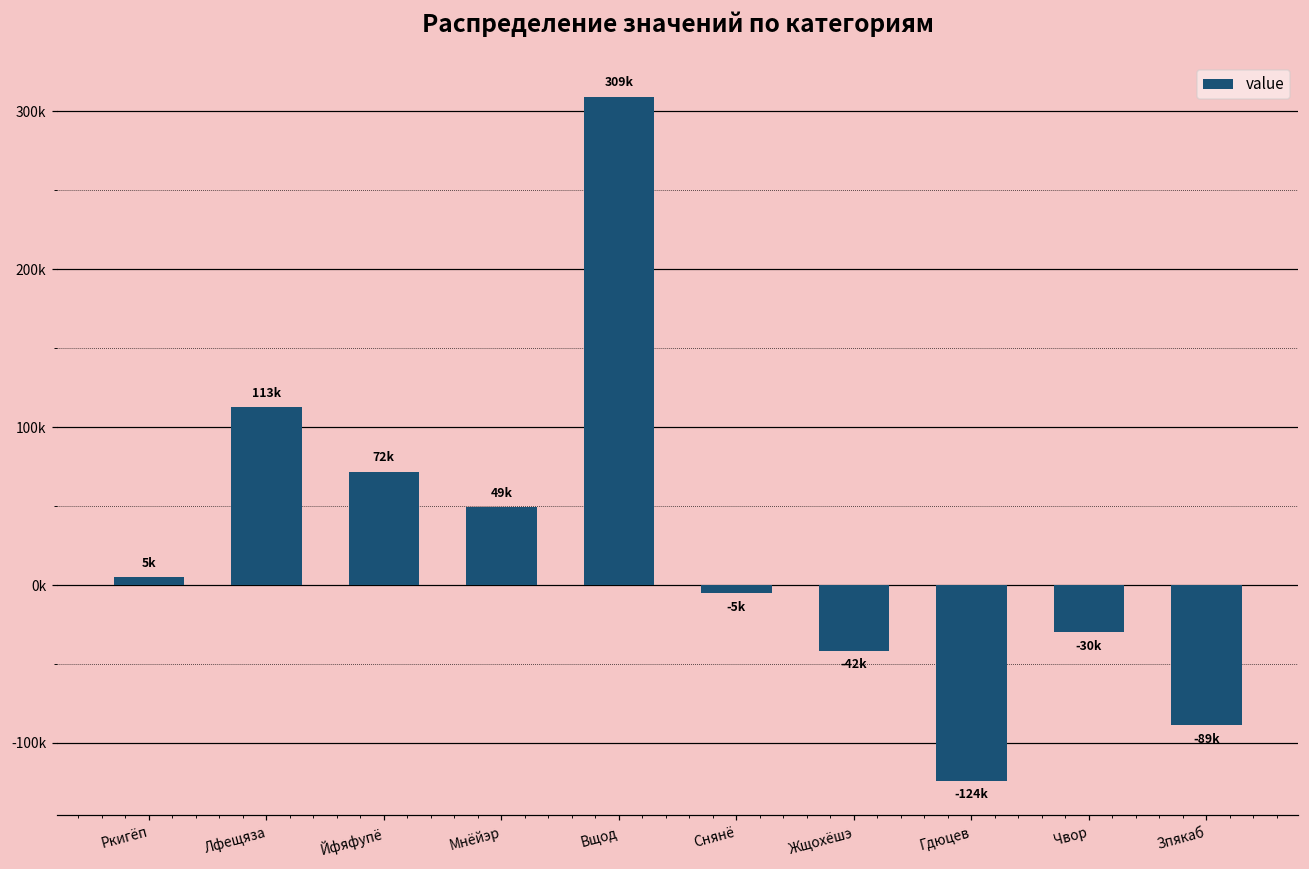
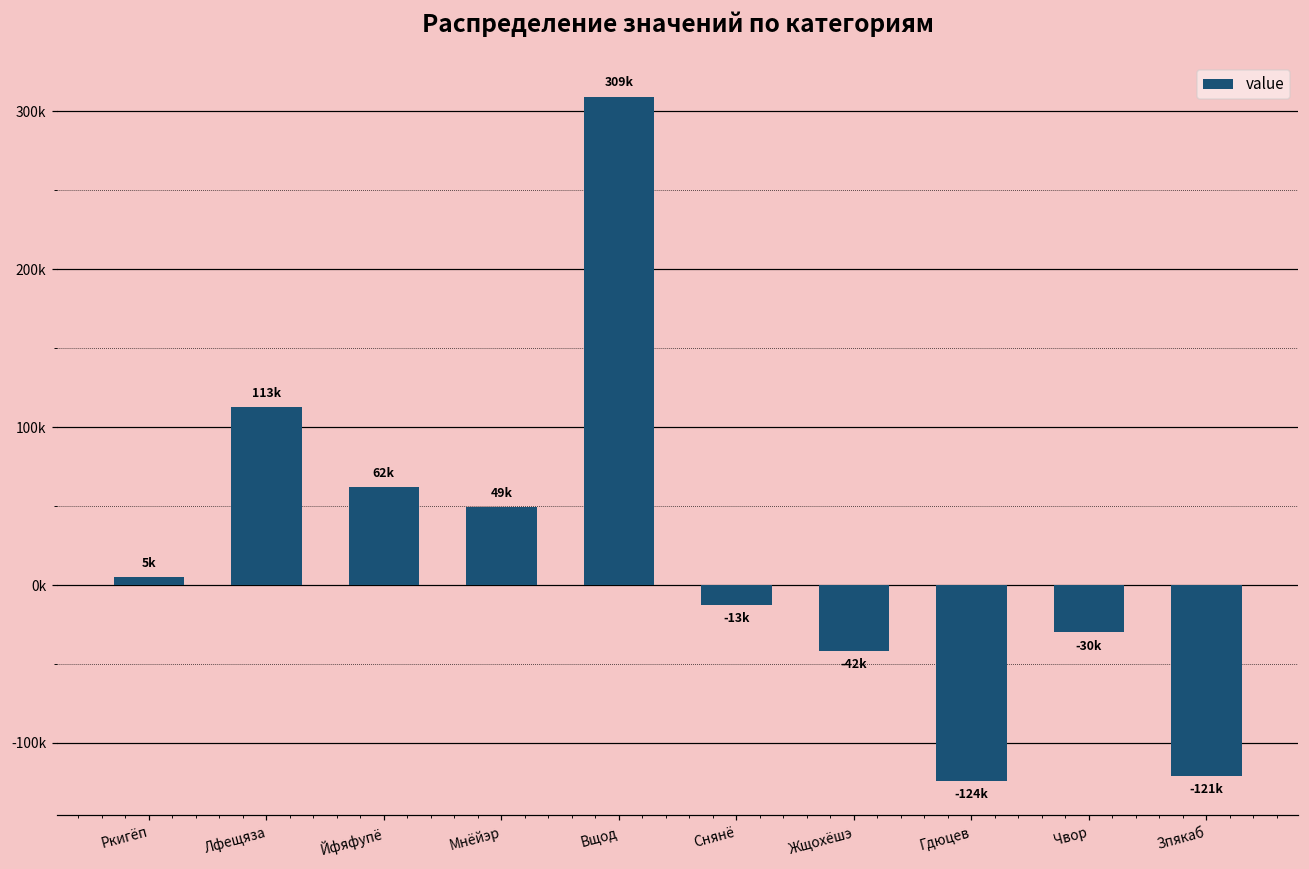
Йфяфупё: 72k -> 62k
Снянё: -5k -> -13k
Зпякаб: -89k -> -121k
